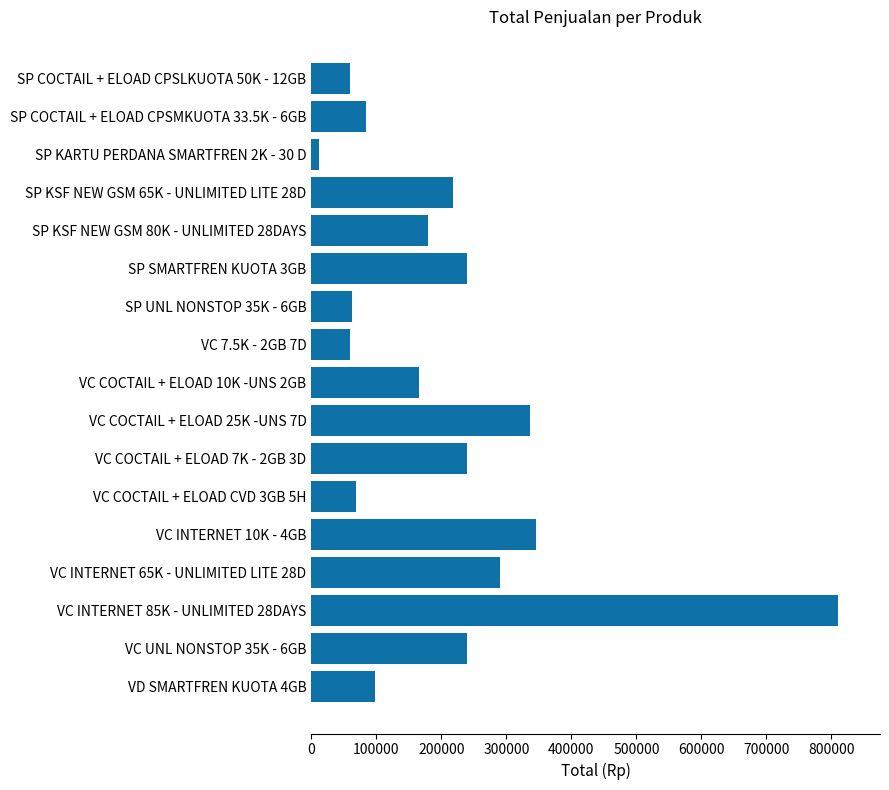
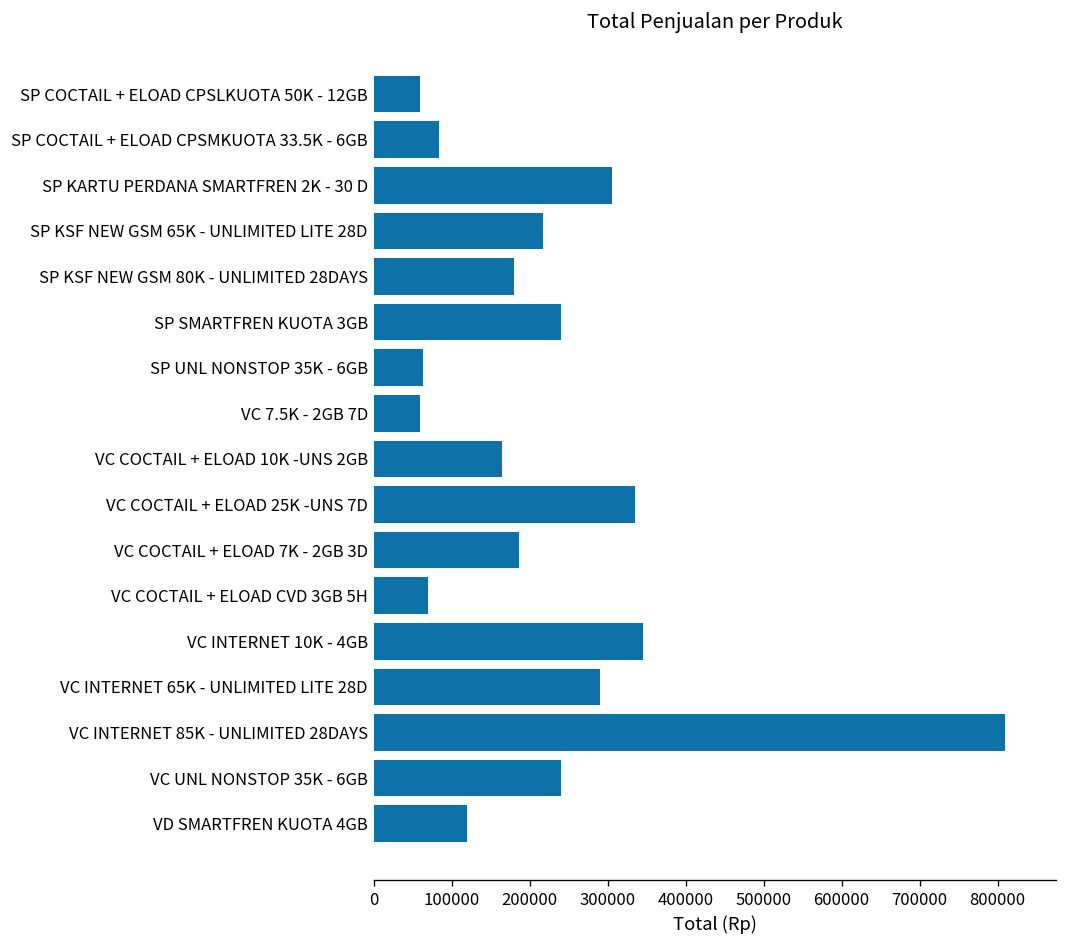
SP KARTU PERDANA SMARTFREN 2K - 30 D: 10000 -> 310000
VC COCTAIL + ELOAD 7K - 2GB 3D: 240000 -> 190000
VD SMARTFREN KUOTA 4GB: 100000 -> 120000
